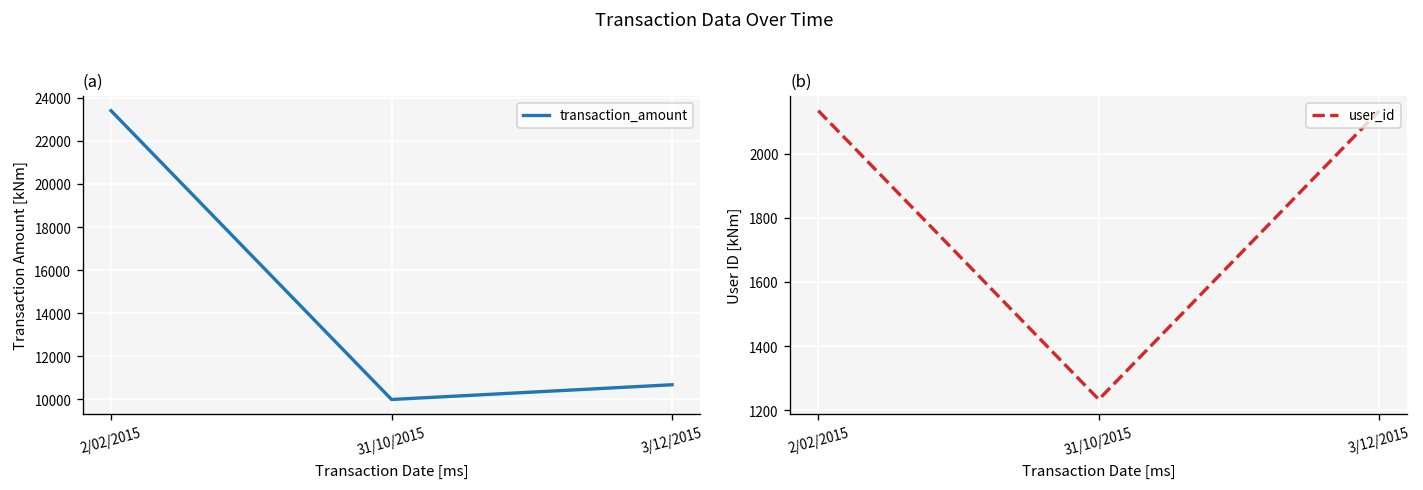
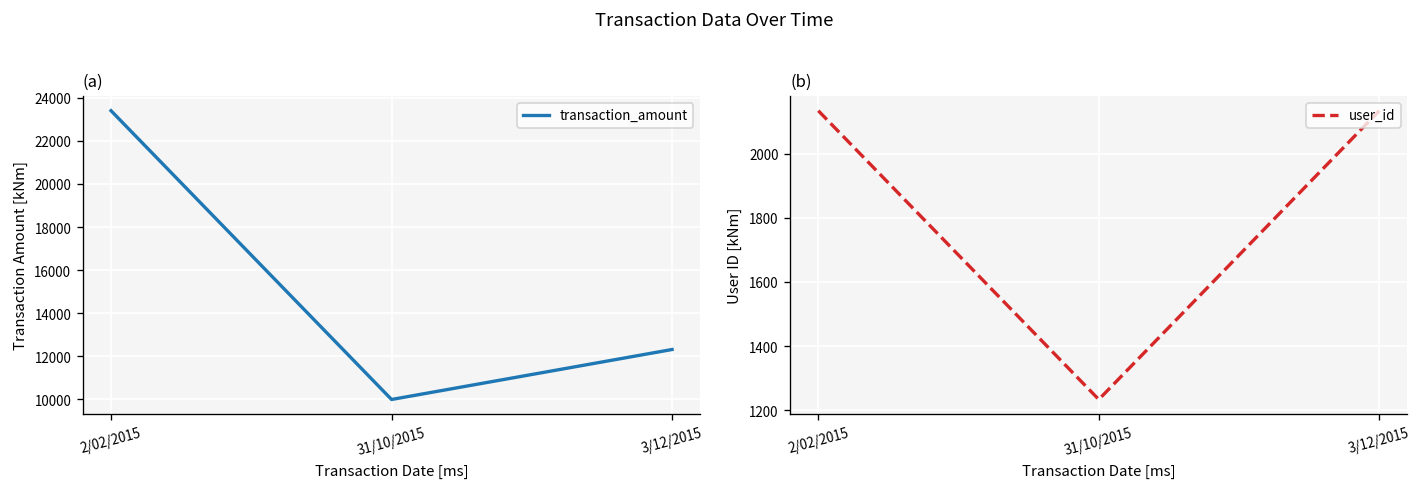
(a), 3/12/2015: 10700 -> 12300
